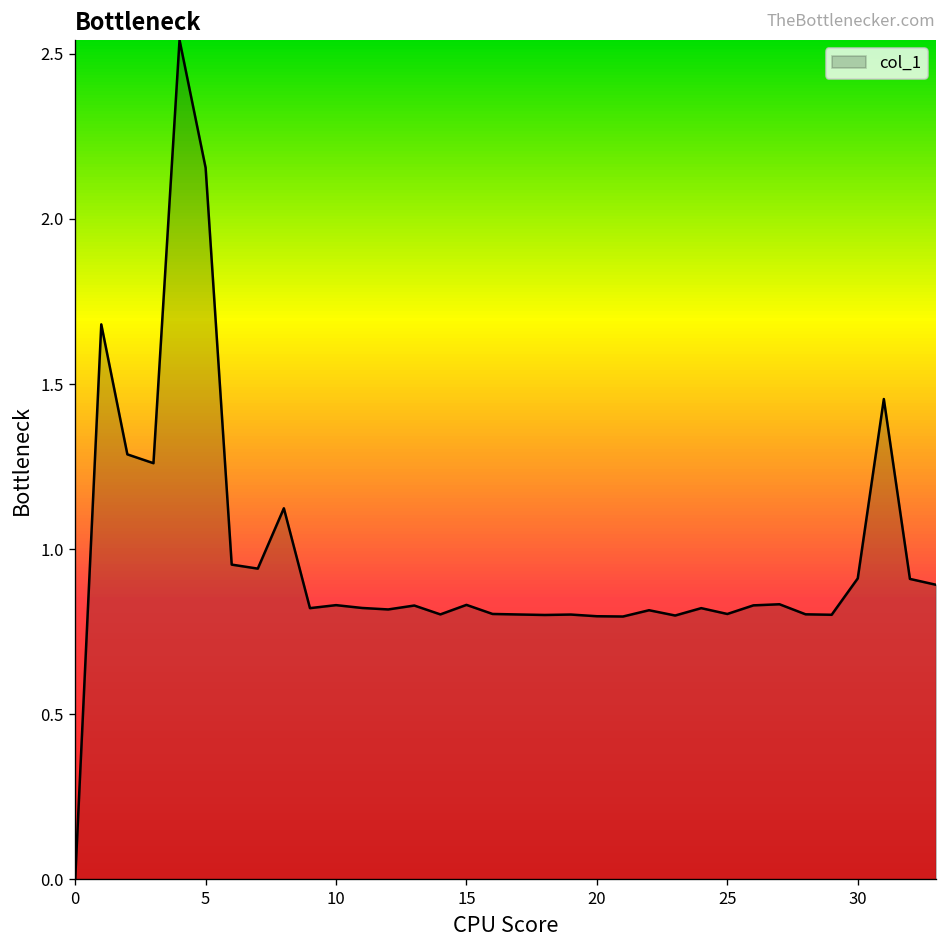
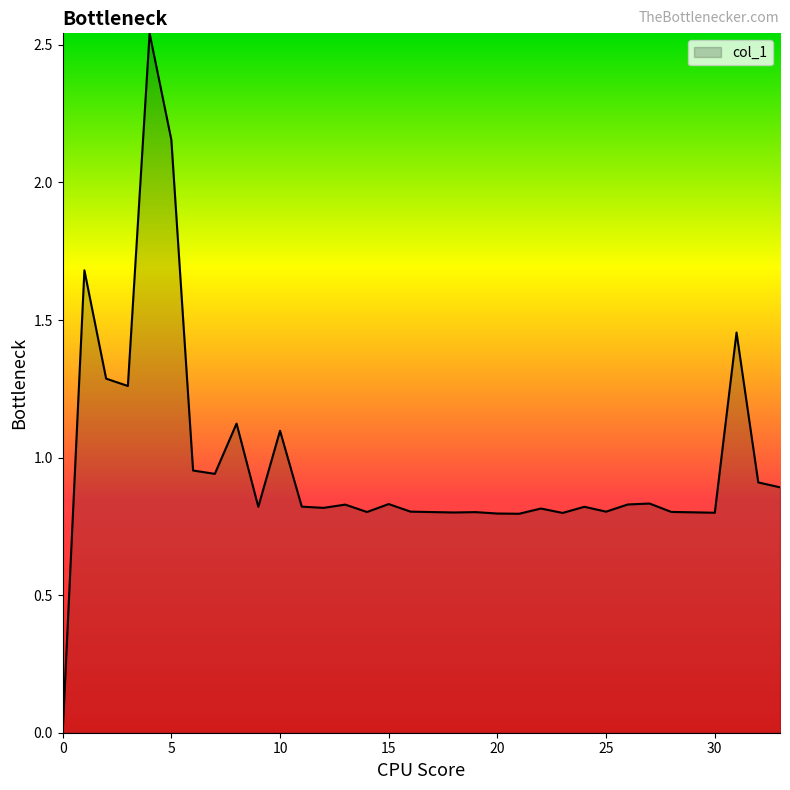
10: 0.83 -> 1.10
30: 0.91 -> 0.80
